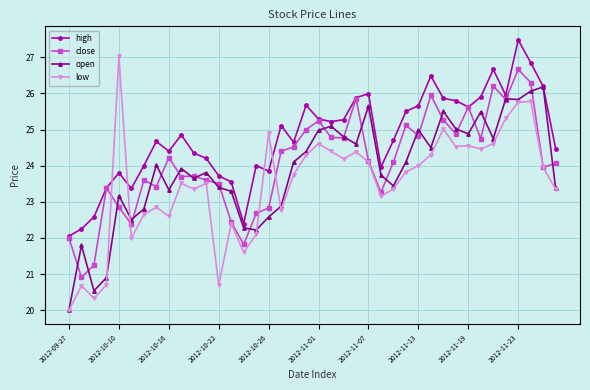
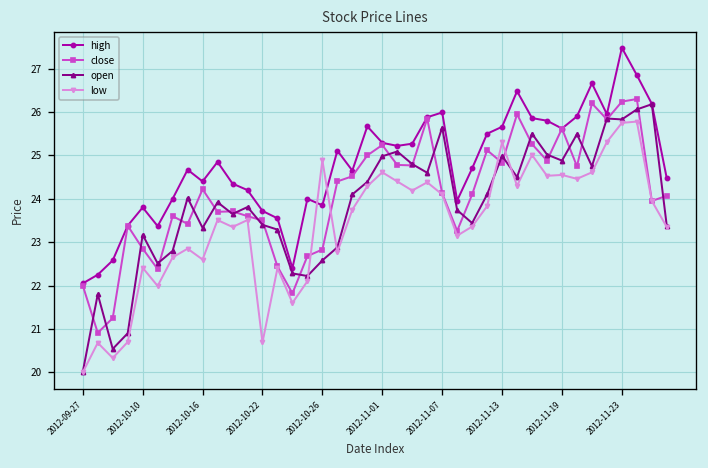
low, 2012-10-10: 27.0 -> 22.4
low, 2012-11-13: 24.0 -> 25.3
close, 2012-11-23: 26.7 -> 26.2
